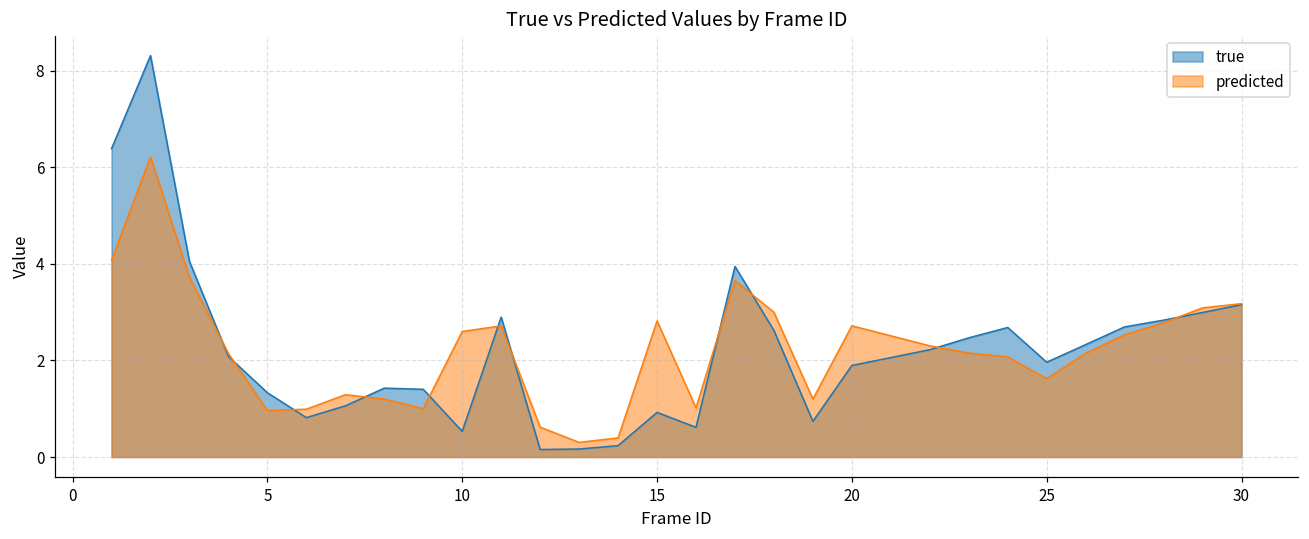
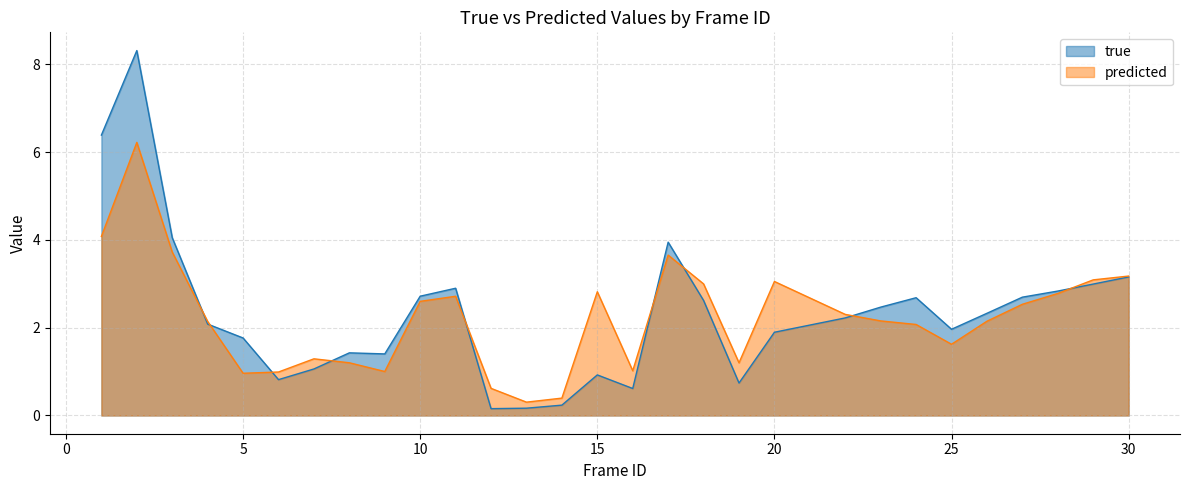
true, 5: 1.3 -> 1.8
true, 10: 0.5 -> 2.7
predicted, 20: 2.7 -> 3.1
